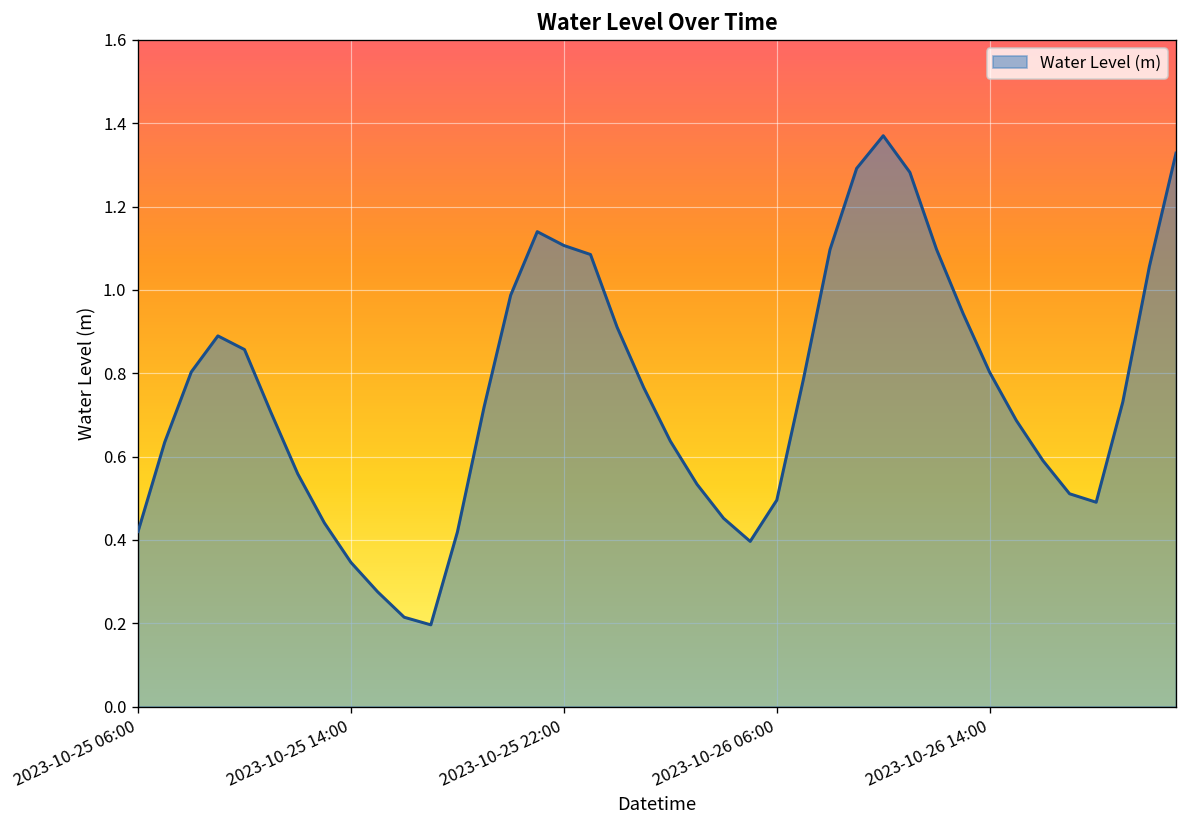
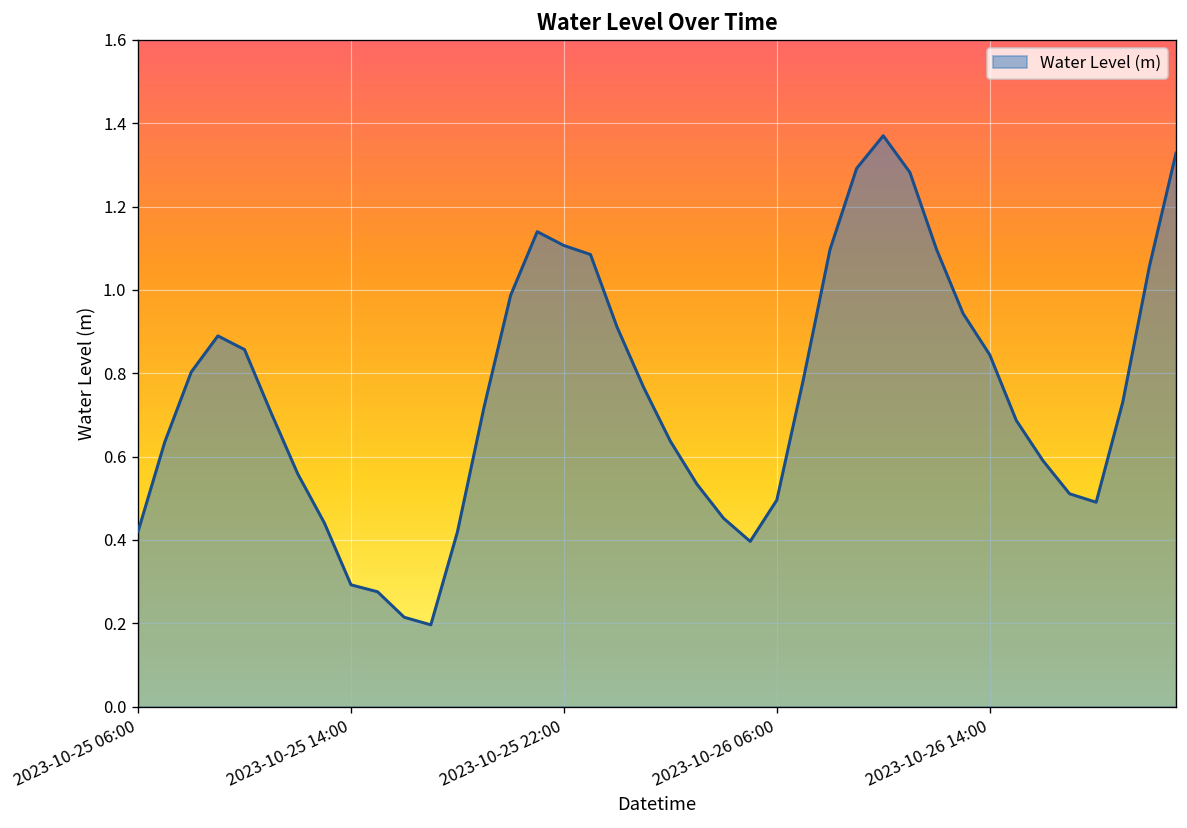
2023-10-25 14:00: 0.35 -> 0.29
2023-10-26 14:00: 0.80 -> 0.84
